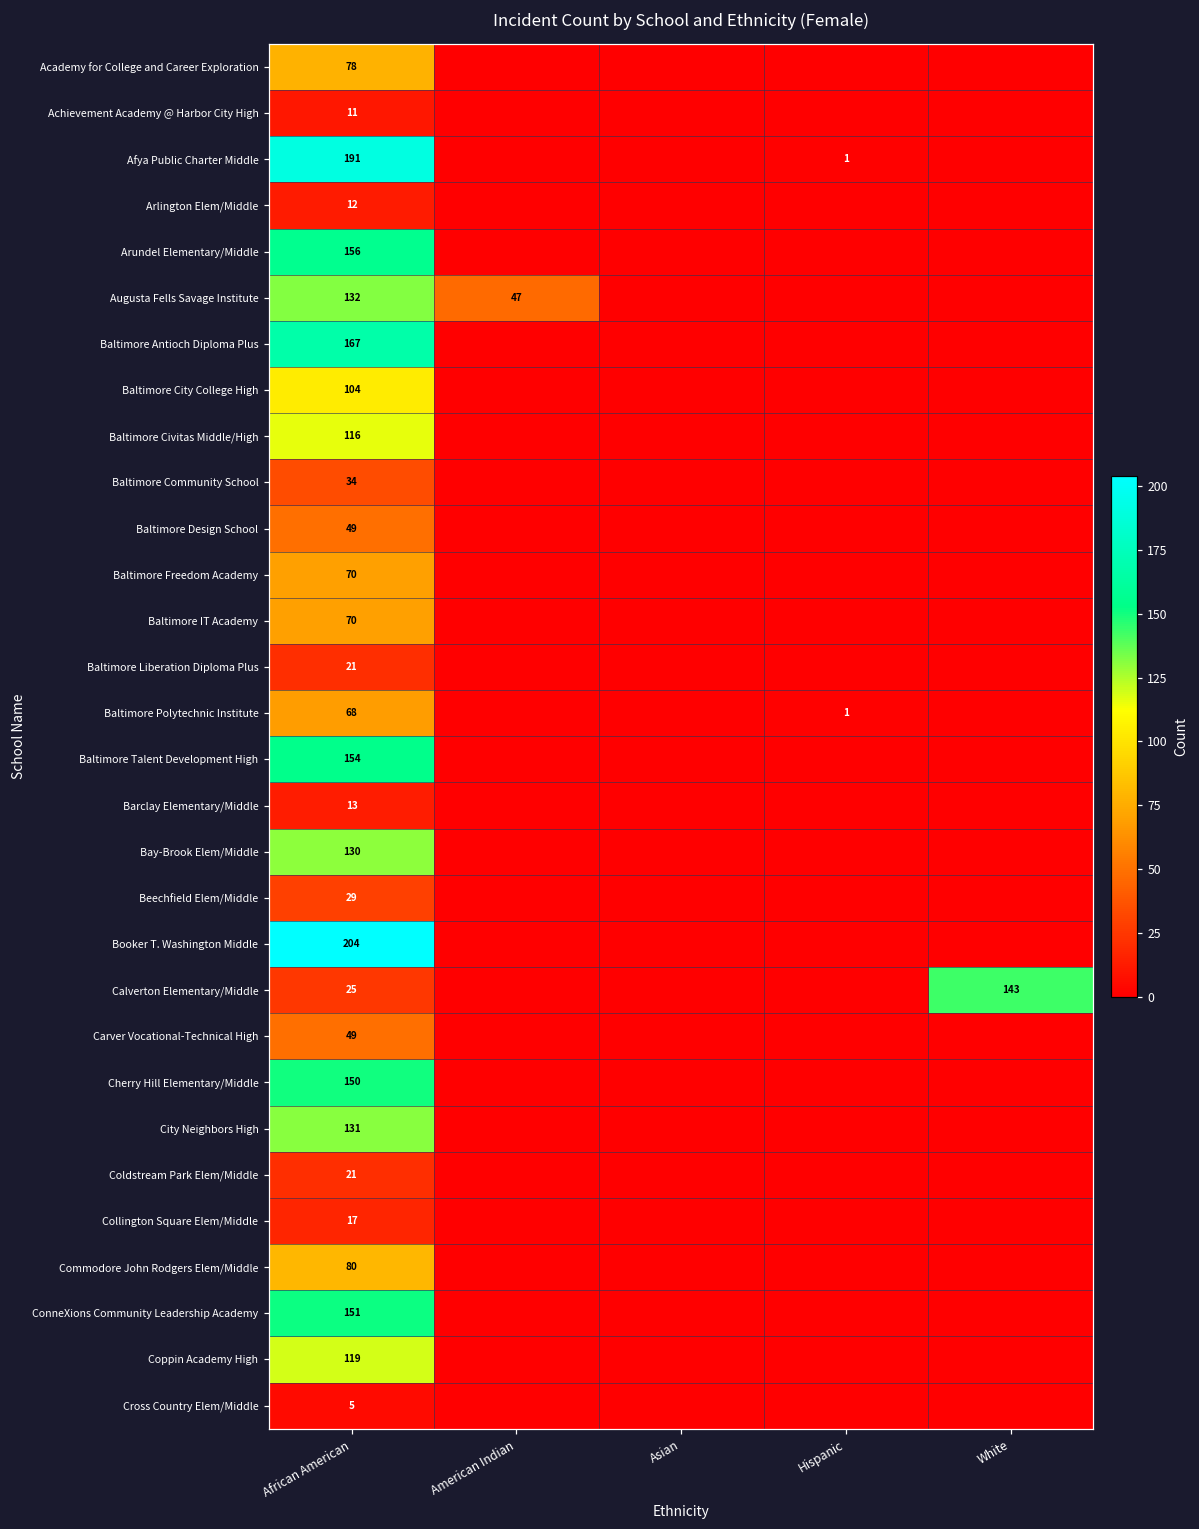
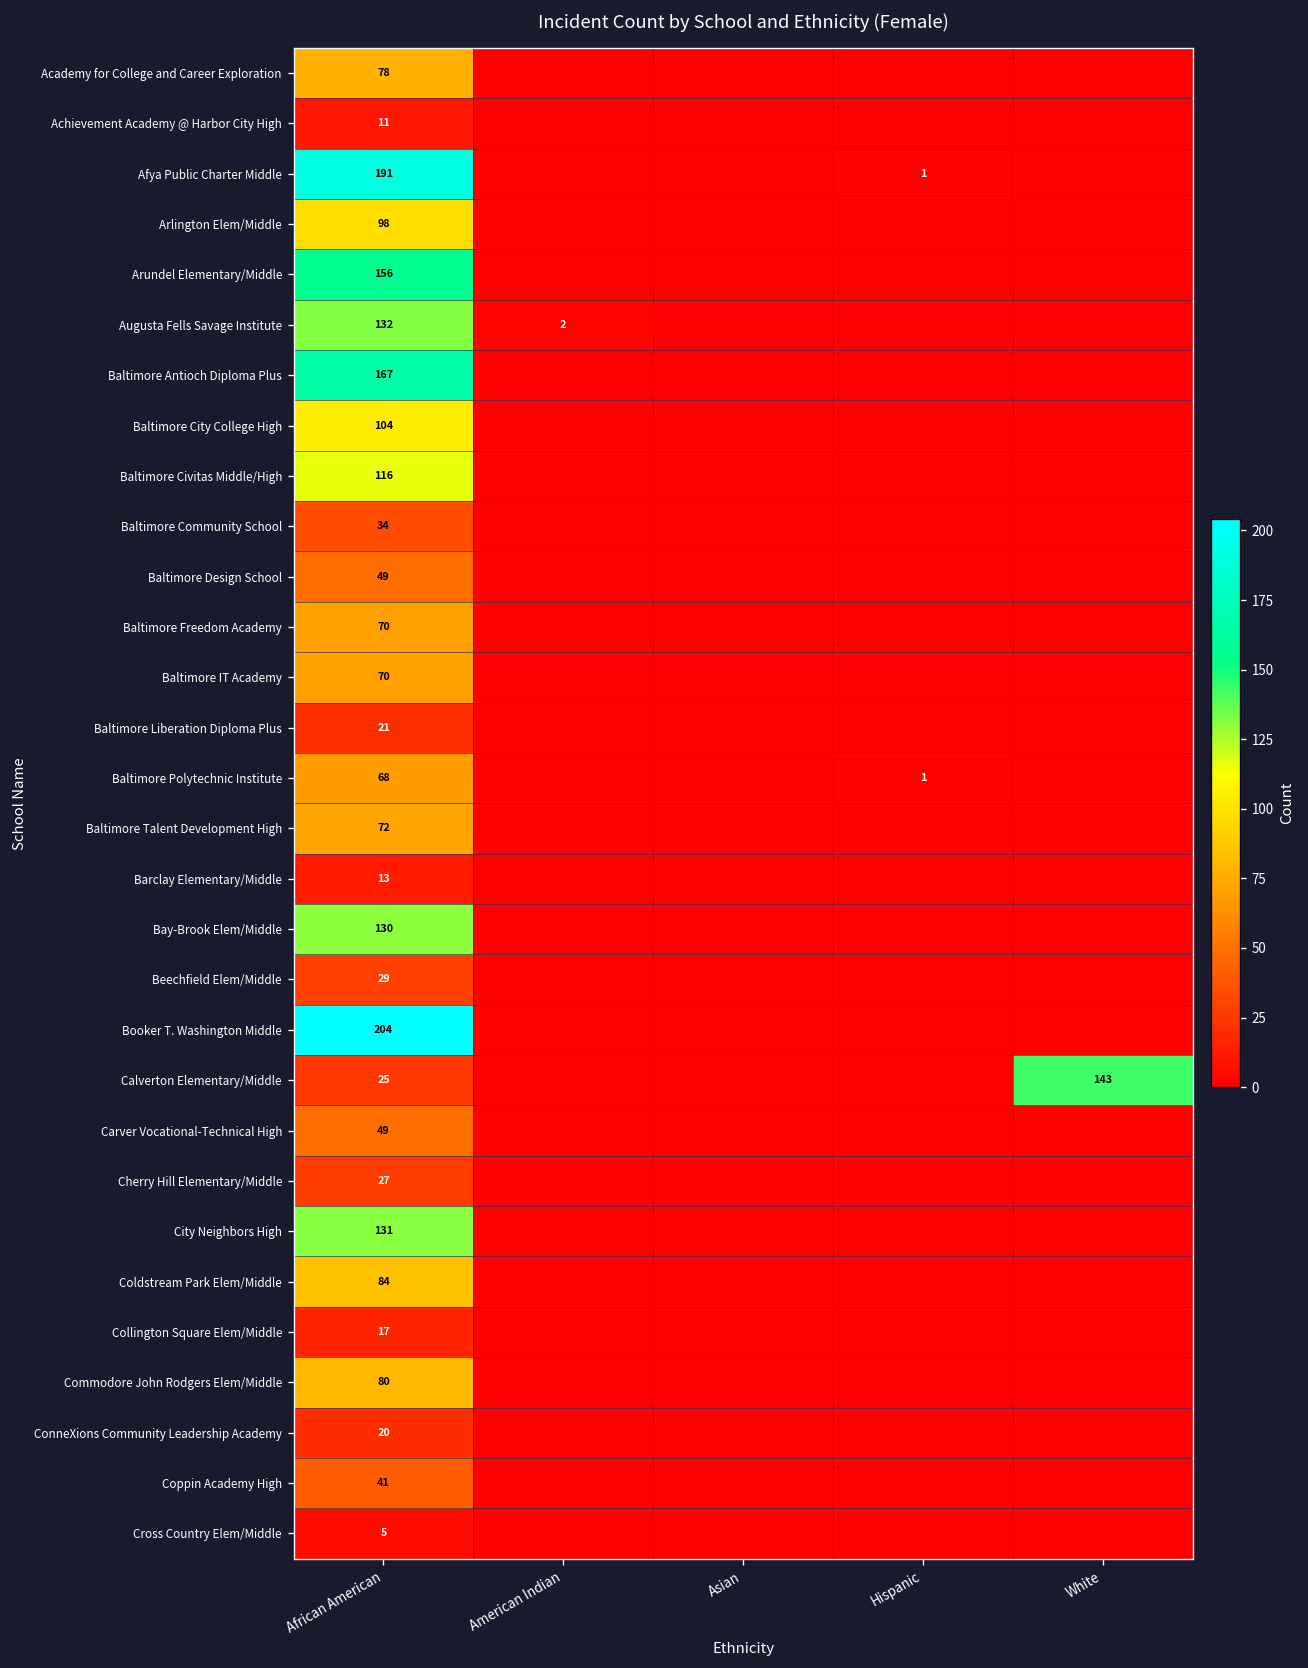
Arlington Elem/Middle, African American: 12 -> 98
Augusta Fells Savage Institute, American Indian: 47 -> 2
Baltimore Talent Development High, African American: 154 -> 72
Cherry Hill Elementary/Middle, African American: 150 -> 27
Coldstream Park Elem/Middle, African American: 21 -> 84
ConneXions Community Leadership Academy, African American: 151 -> 20
Coppin Academy High, African American: 119 -> 41
